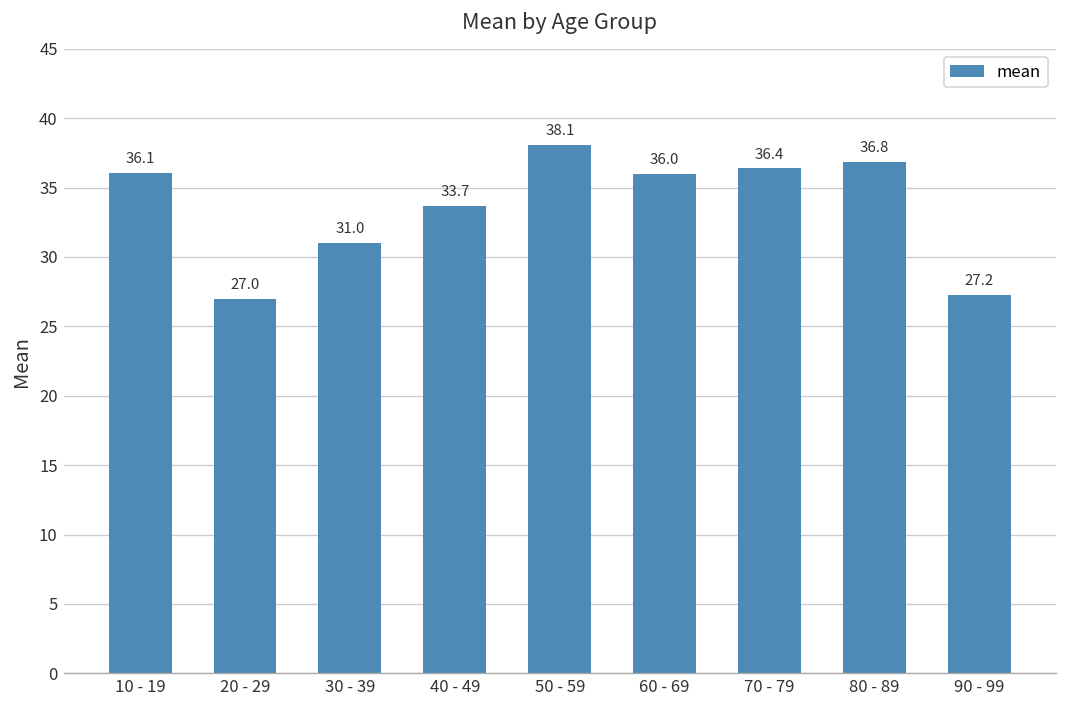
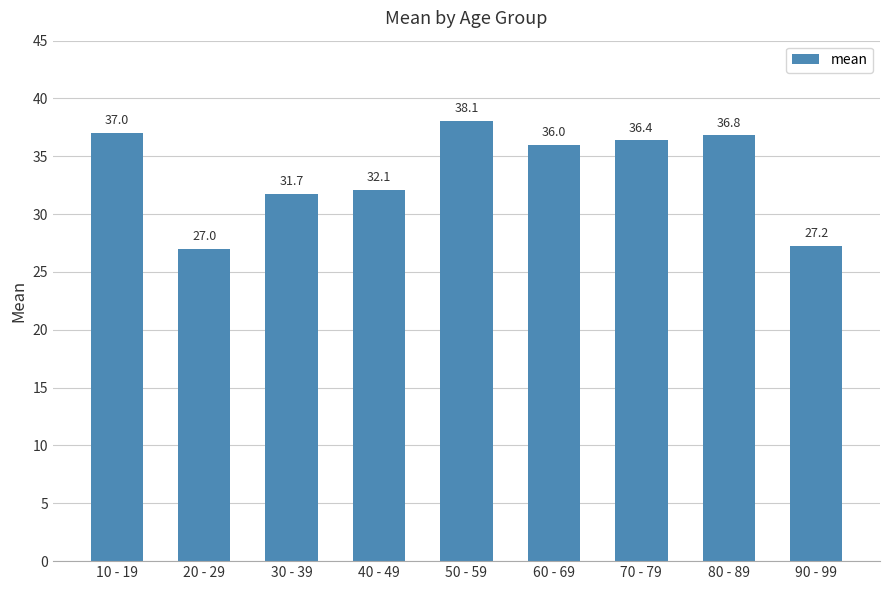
10 - 19: 36.1 -> 37.0
30 - 39: 31.0 -> 31.7
40 - 49: 33.7 -> 32.1
